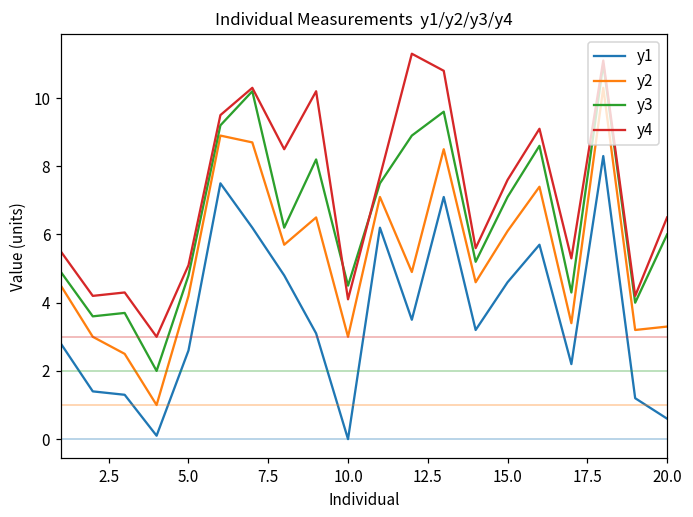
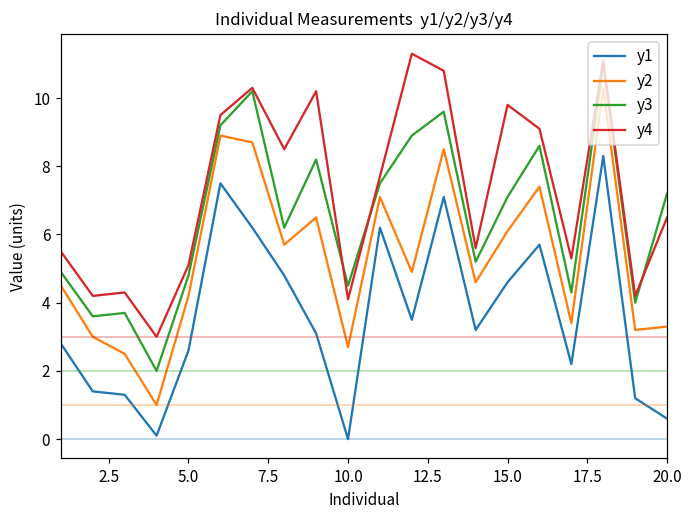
y2, 10.0: 3.0 -> 2.7
y4, 15.0: 7.6 -> 9.8
y3, 20.0: 6.0 -> 7.2
